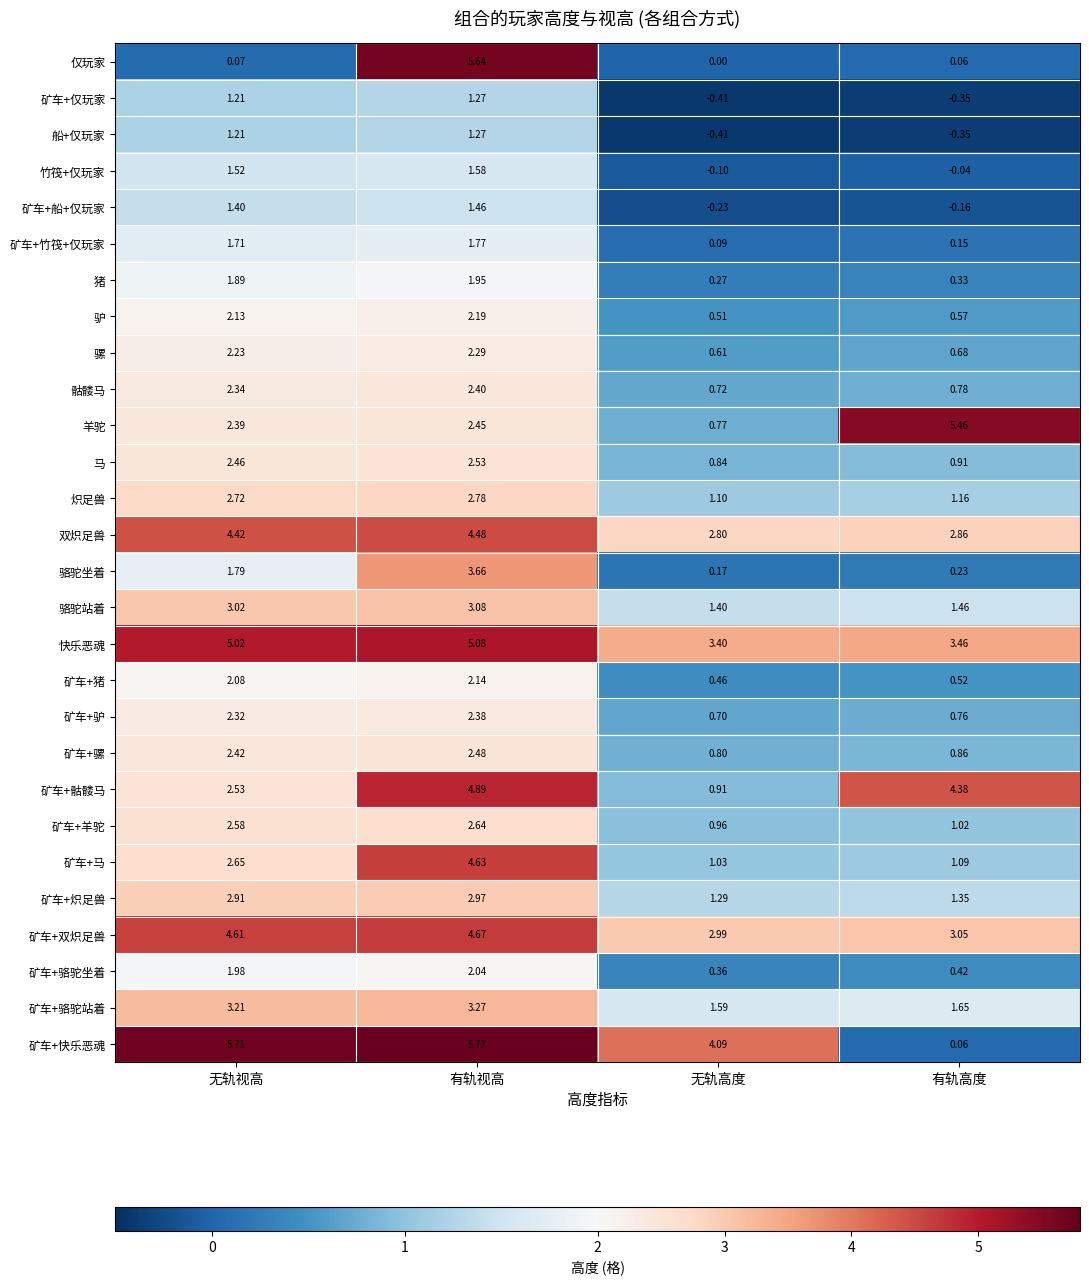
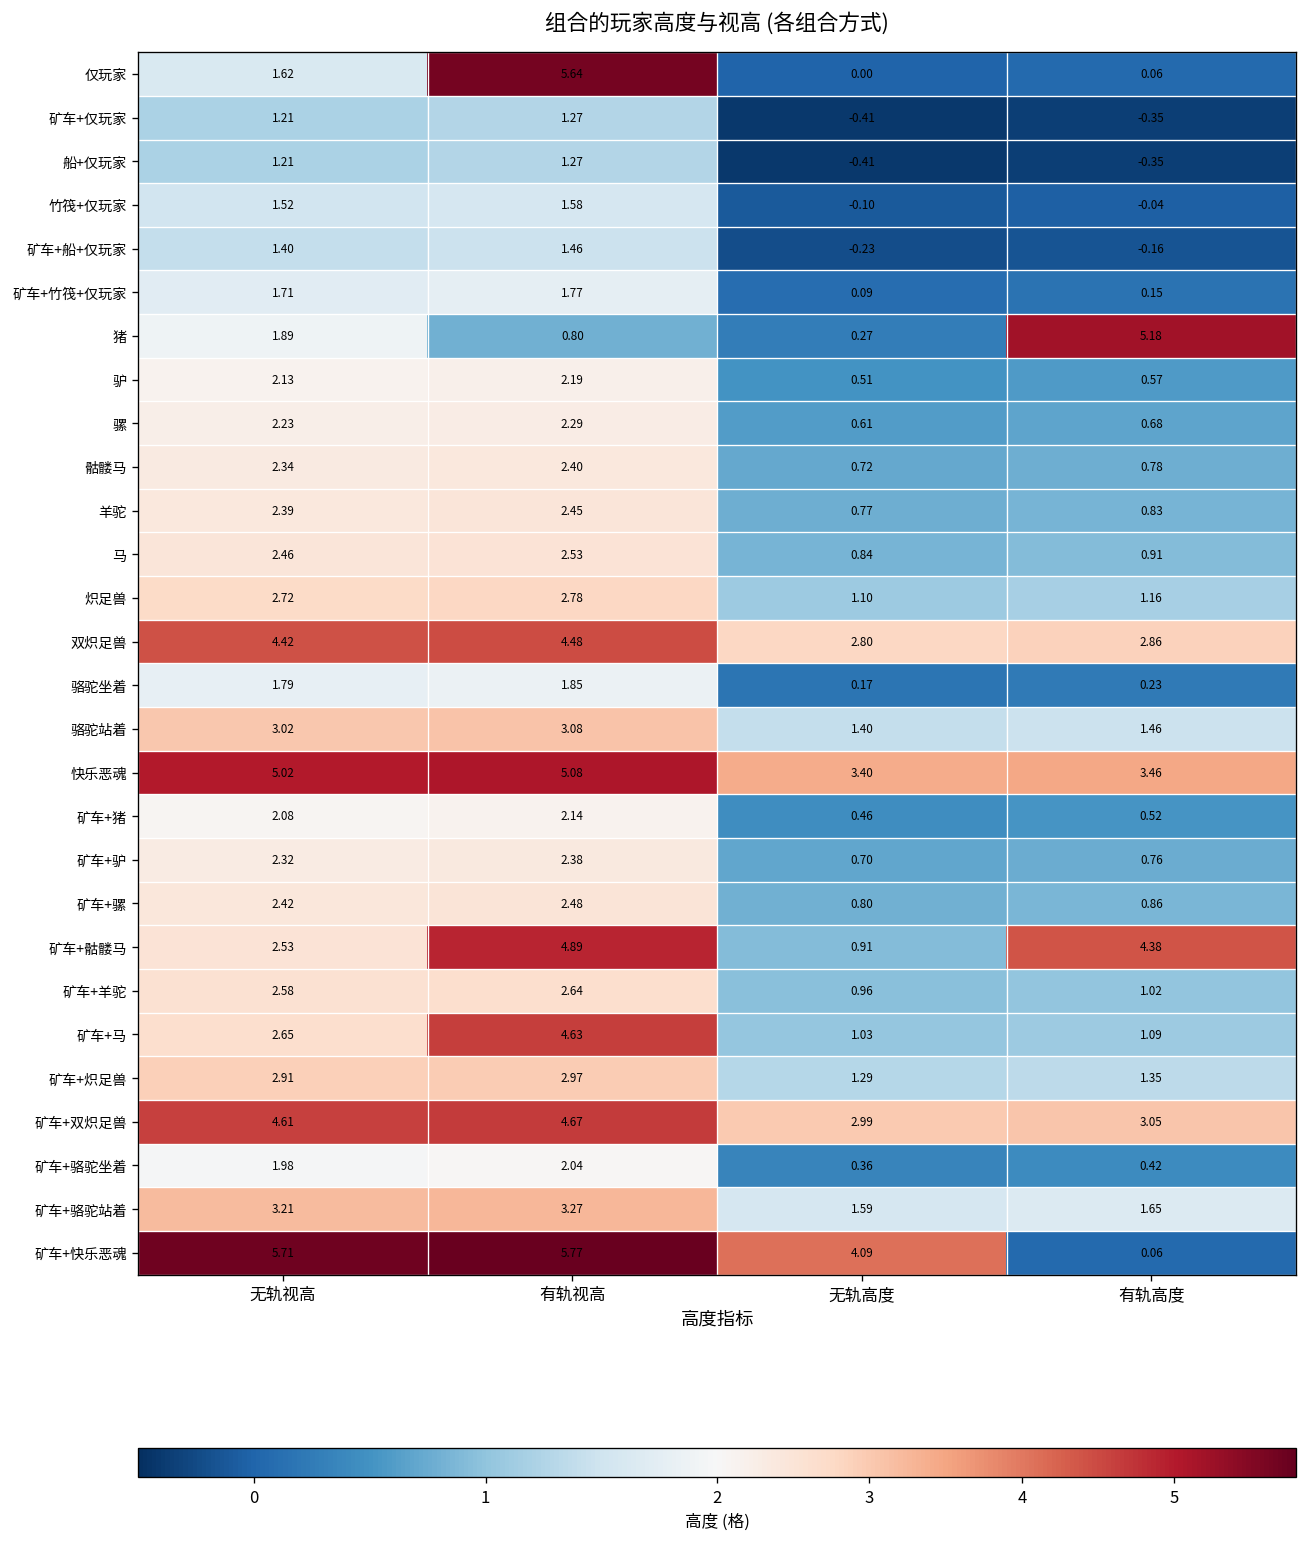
仅玩家, 无轨视高: 0.07 -> 1.62
猪, 有轨视高: 1.95 -> 0.80
猪, 有轨高度: 0.33 -> 5.18
羊驼, 有轨高度: 5.46 -> 0.83
骆驼坐着, 有轨视高: 3.66 -> 1.85
